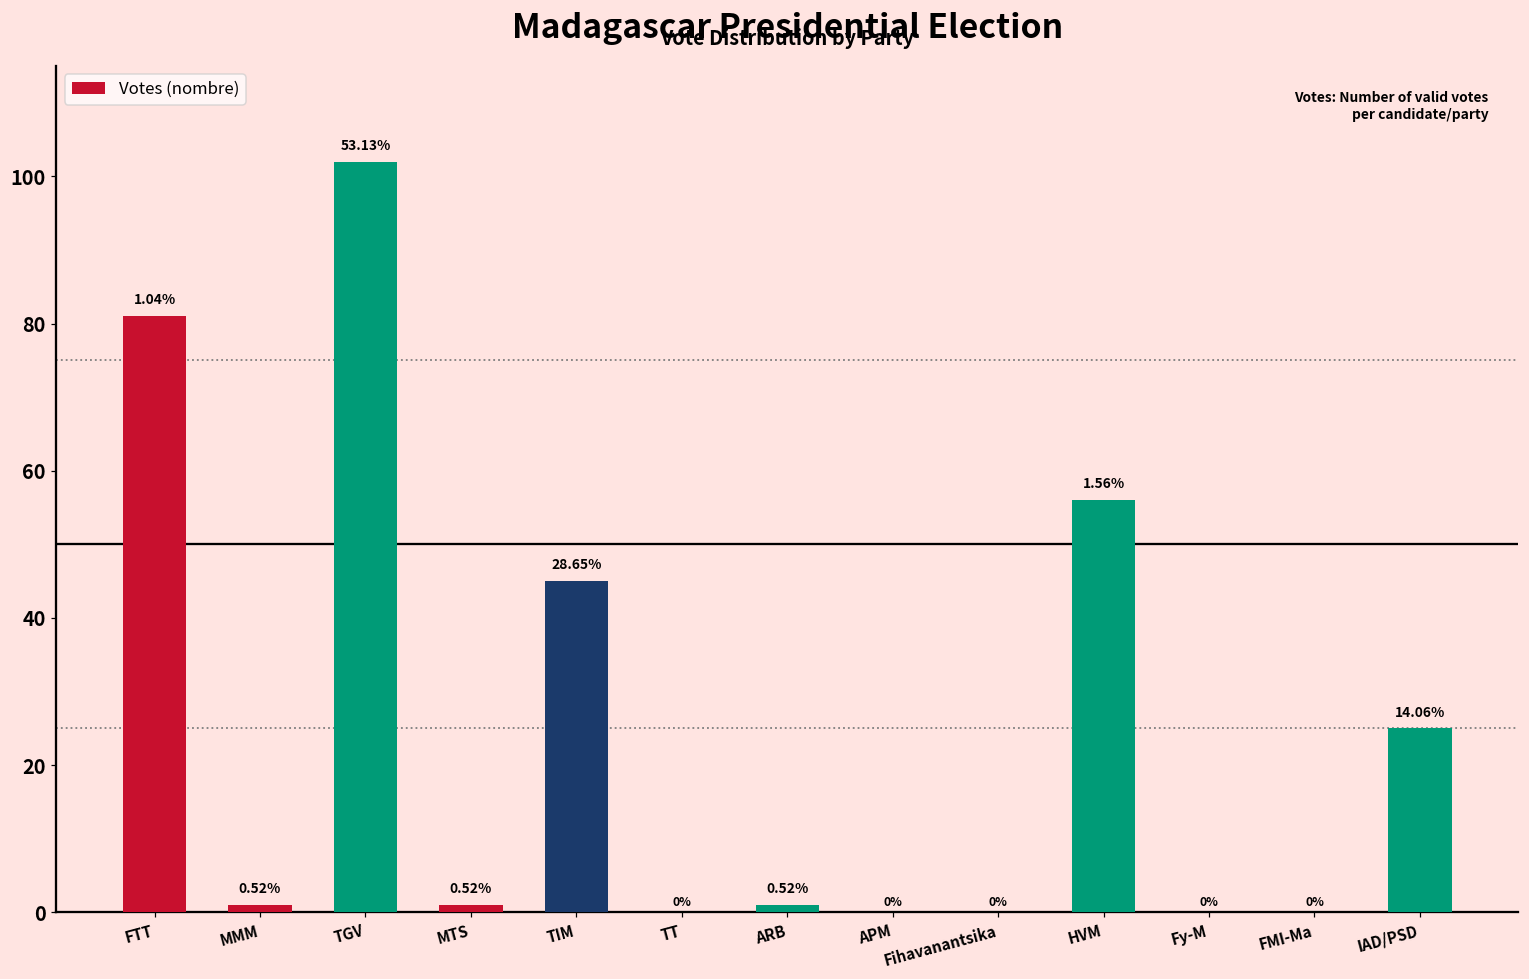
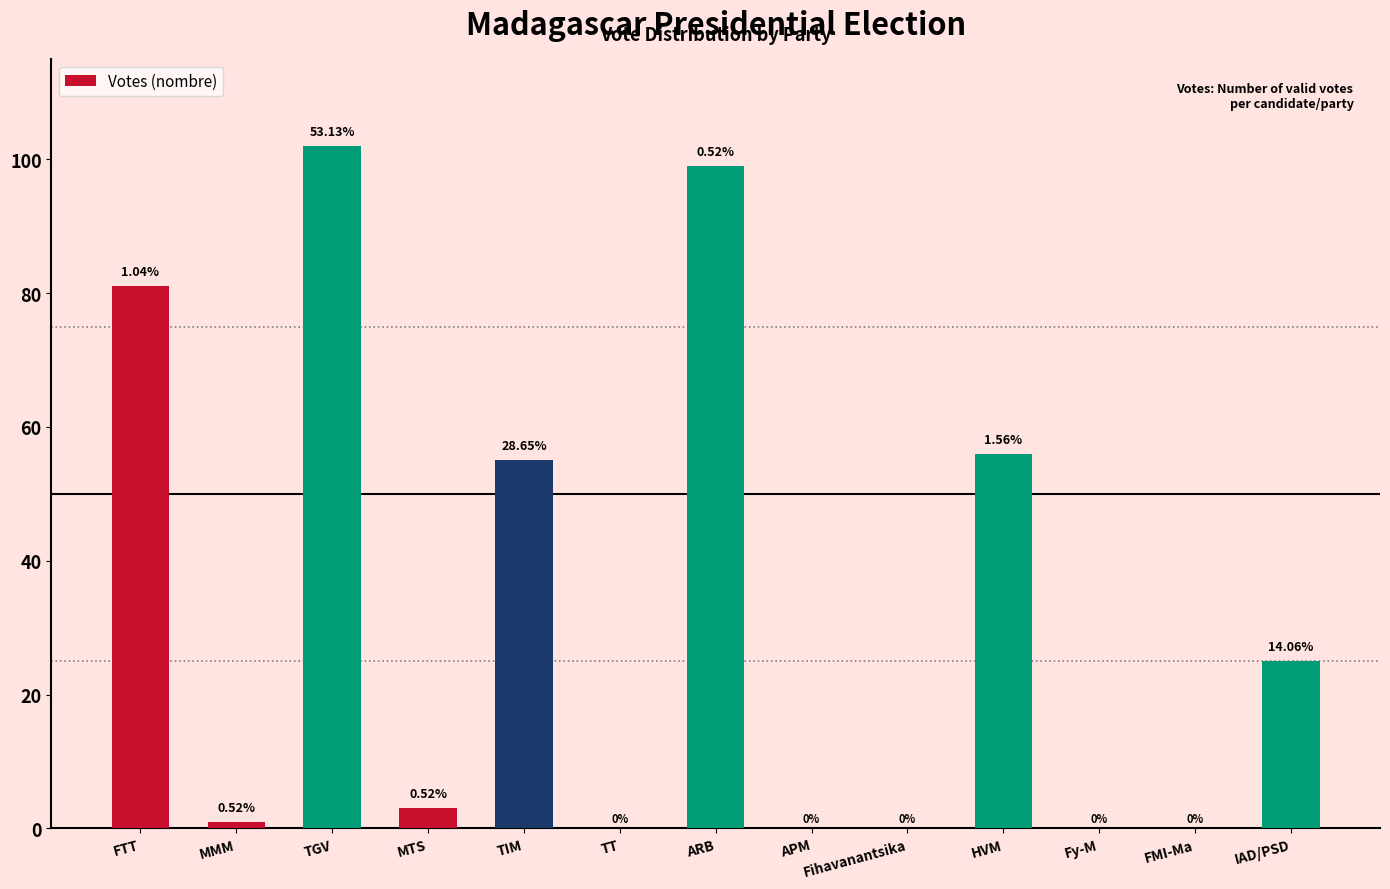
MTS: 1 -> 3
TIM: 45 -> 55
ARB: 1 -> 99
